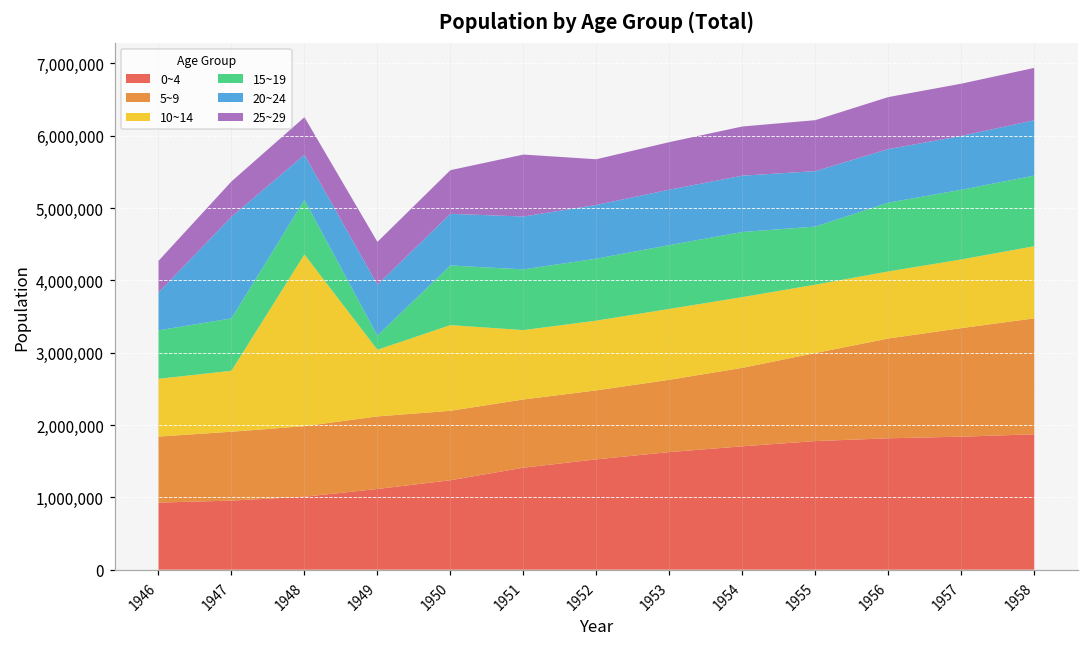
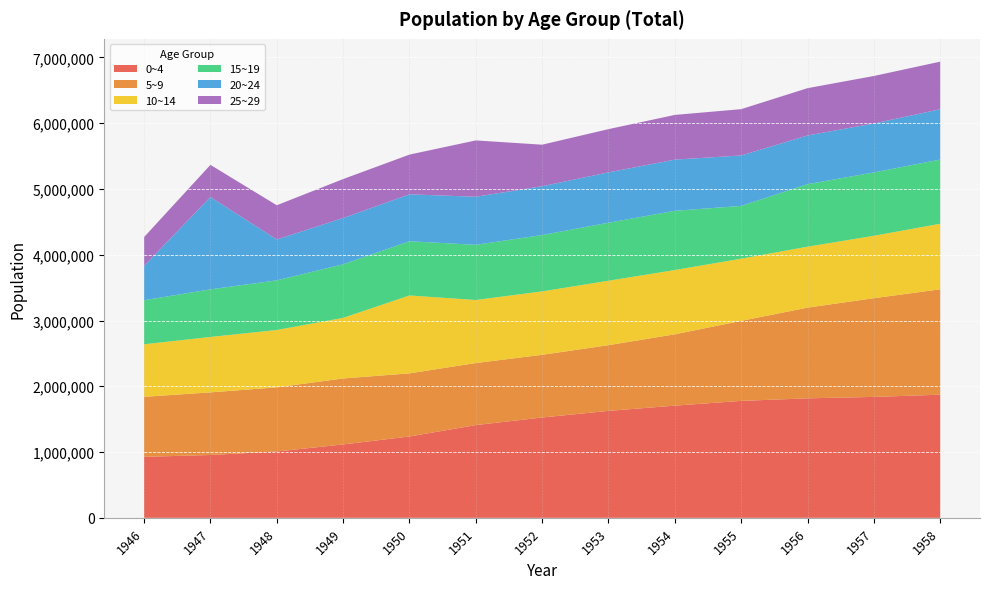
10~14, 1948: 2,400,000 -> 900,000
15~19, 1949: 200,000 -> 800,000
